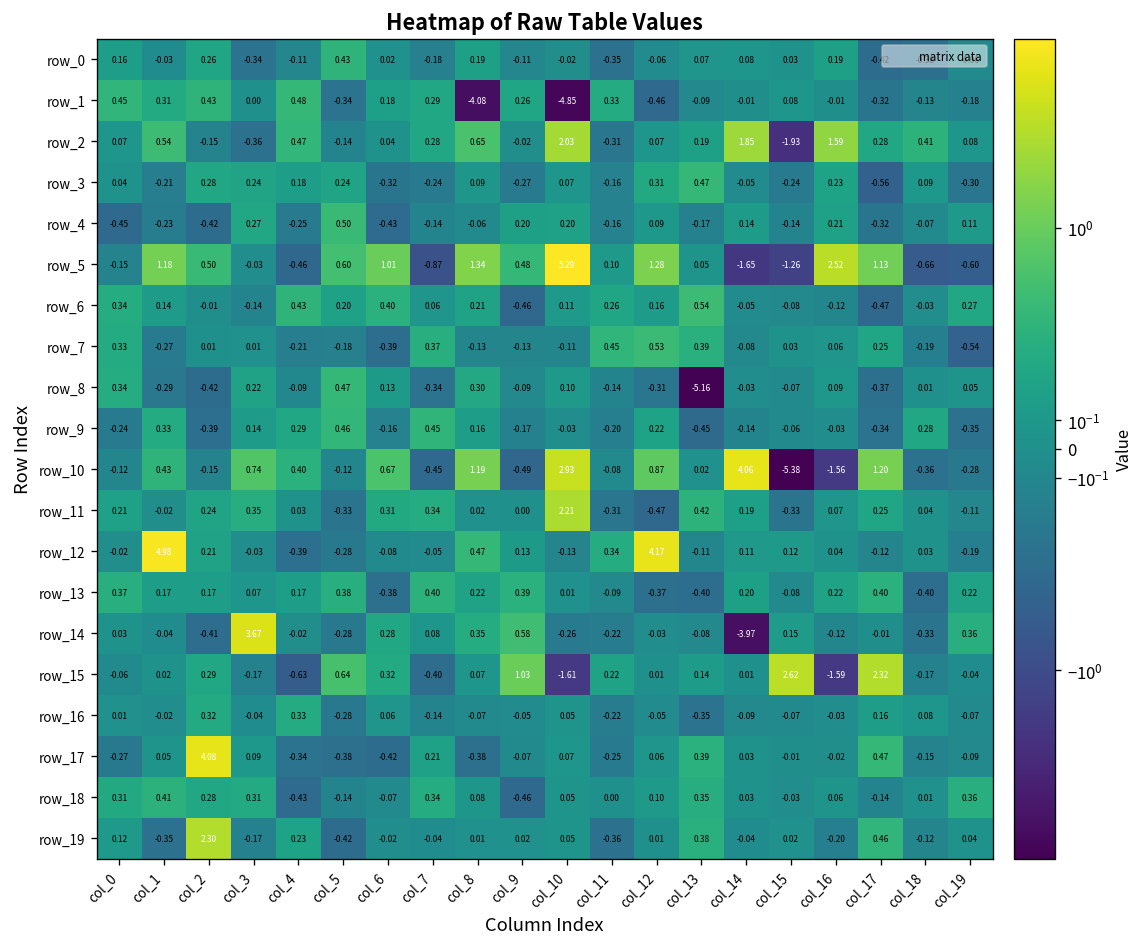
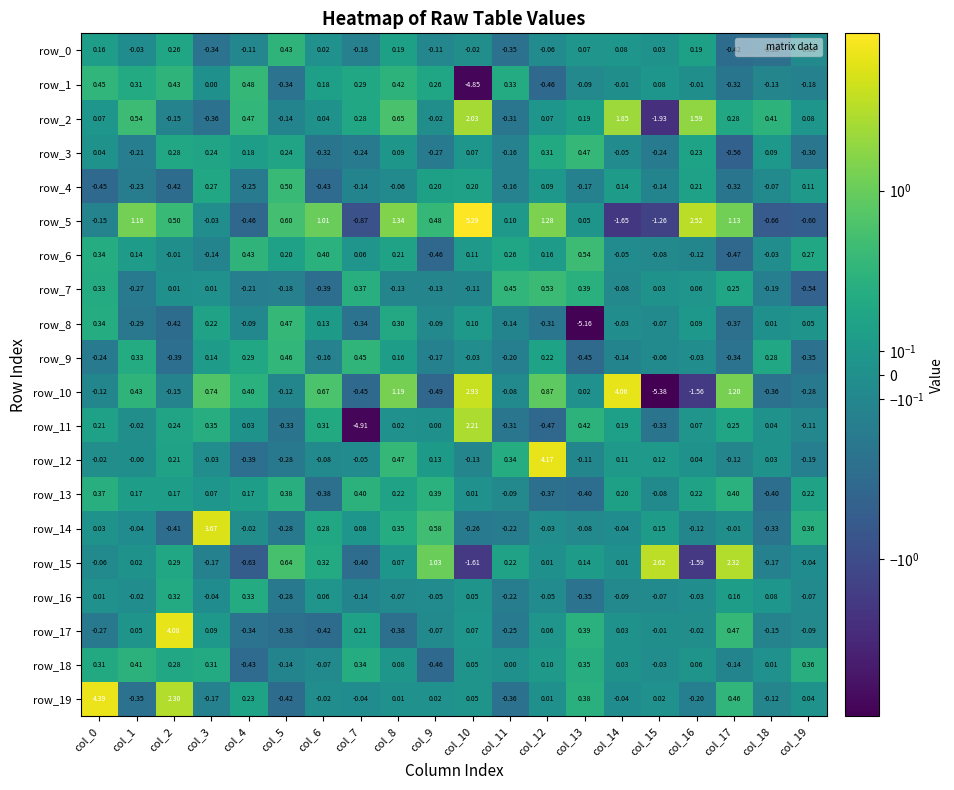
row_1, col_8: -4.08 -> 0.42
row_11, col_7: 0.34 -> -4.91
row_12, col_1: 4.98 -> -0.00
row_14, col_14: -3.97 -> -0.04
row_19, col_0: 0.12 -> 4.39
